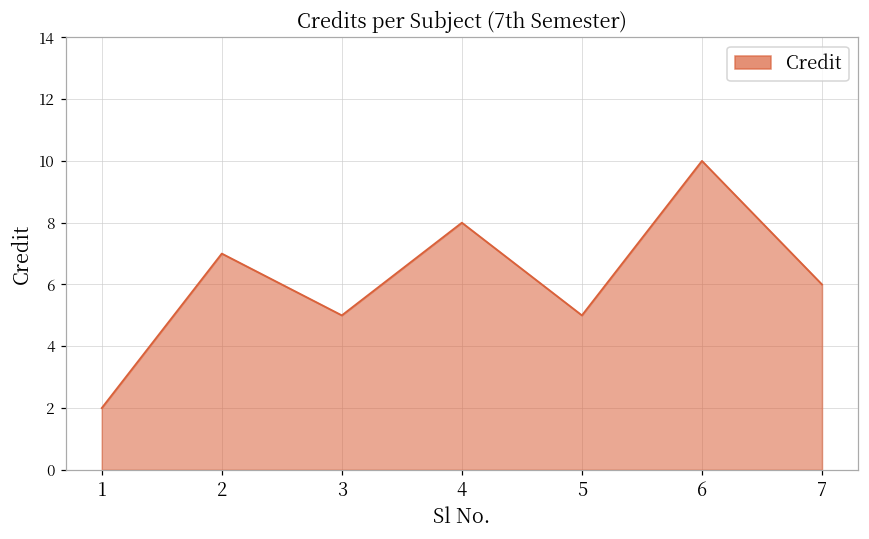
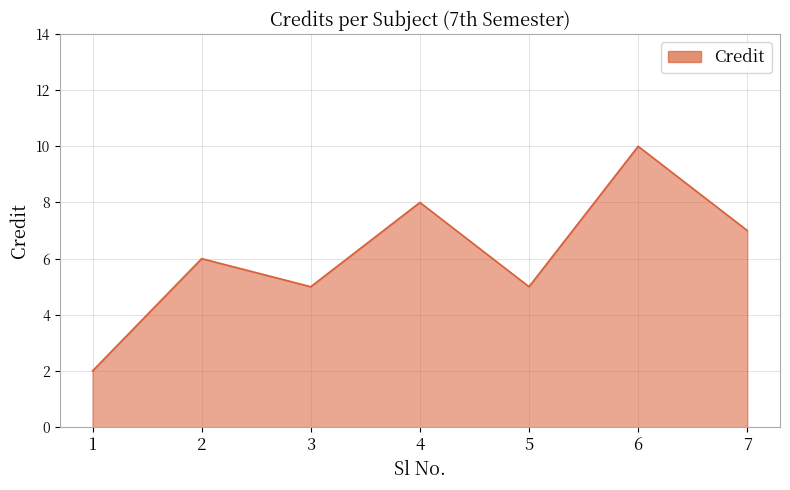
2: 7 -> 6
7: 6 -> 7
